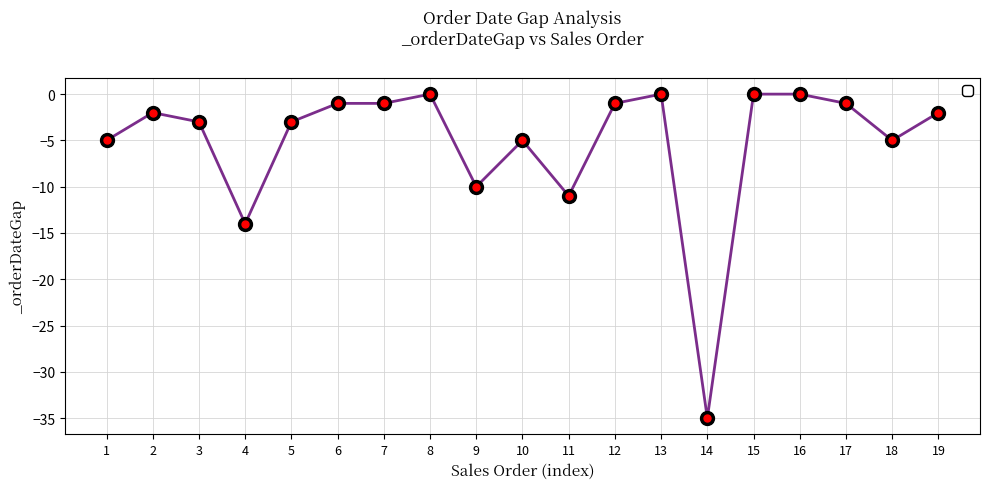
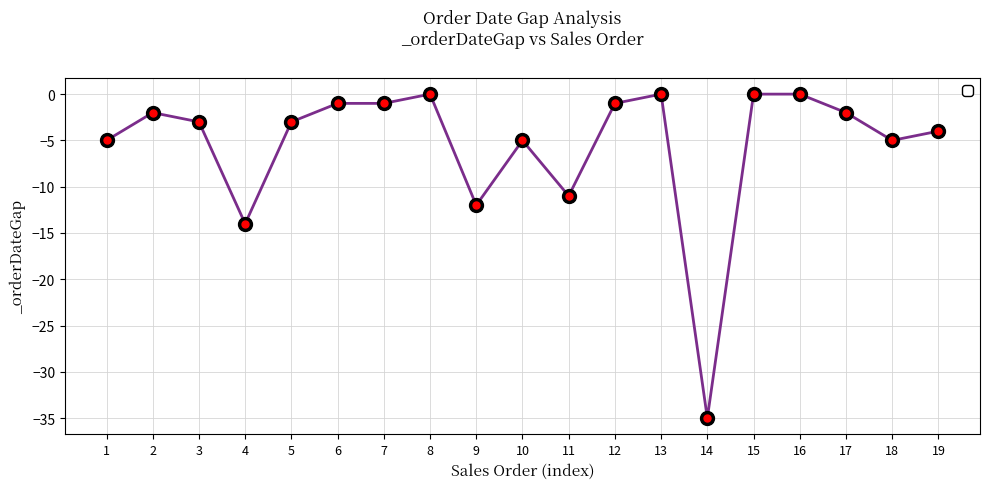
9: -10 -> -12
17: -1 -> -2
19: -2 -> -4
